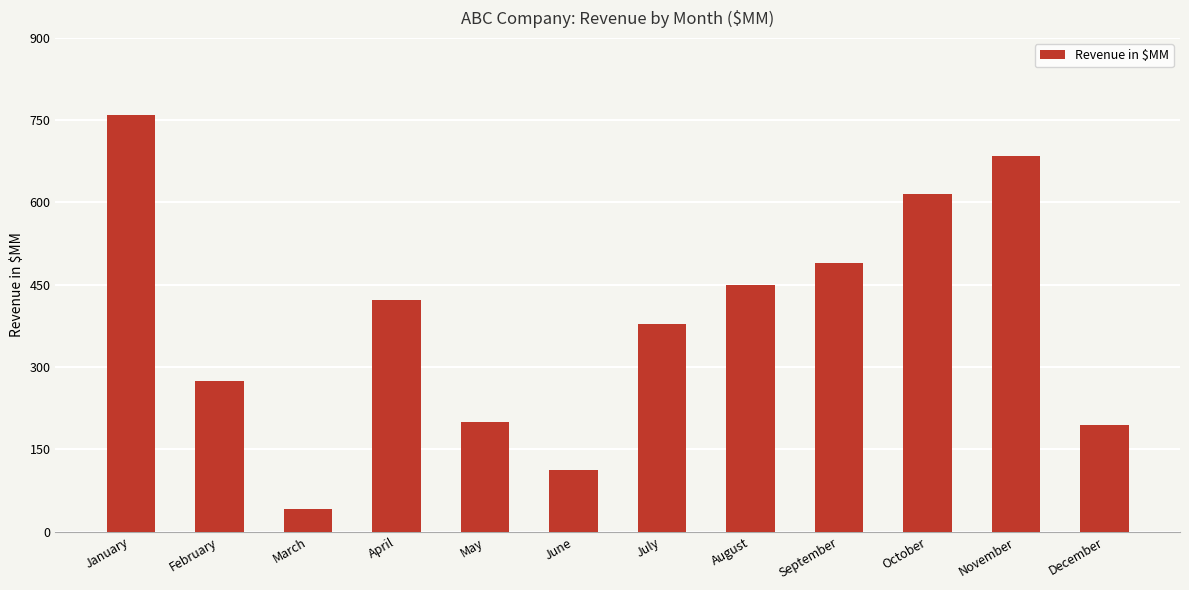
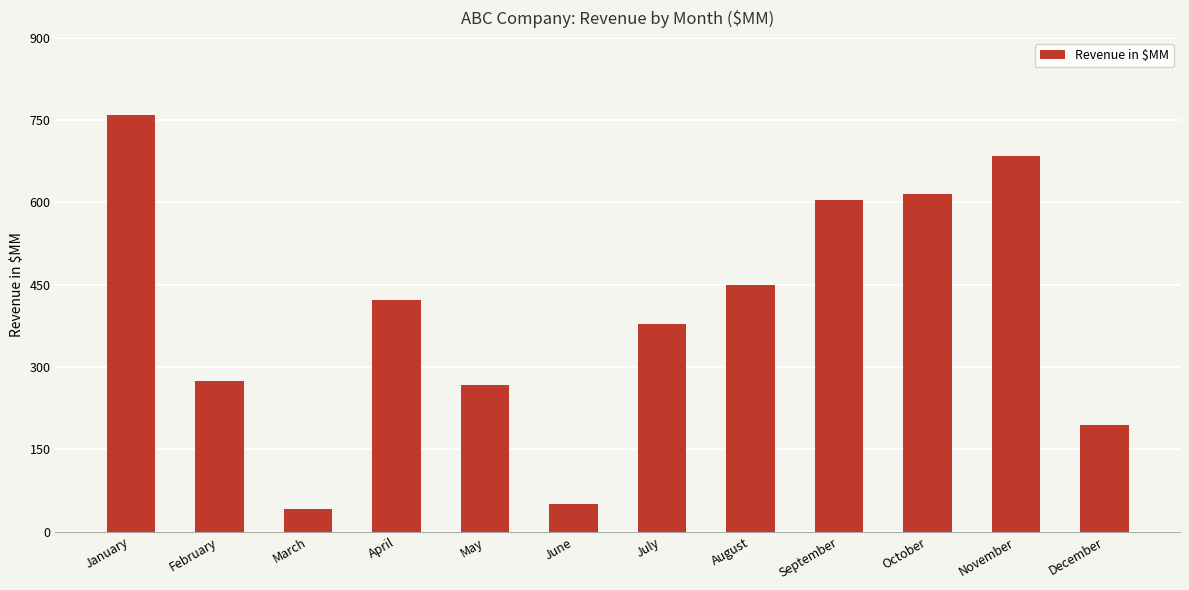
May: 200 -> 270
June: 110 -> 50
September: 490 -> 610
